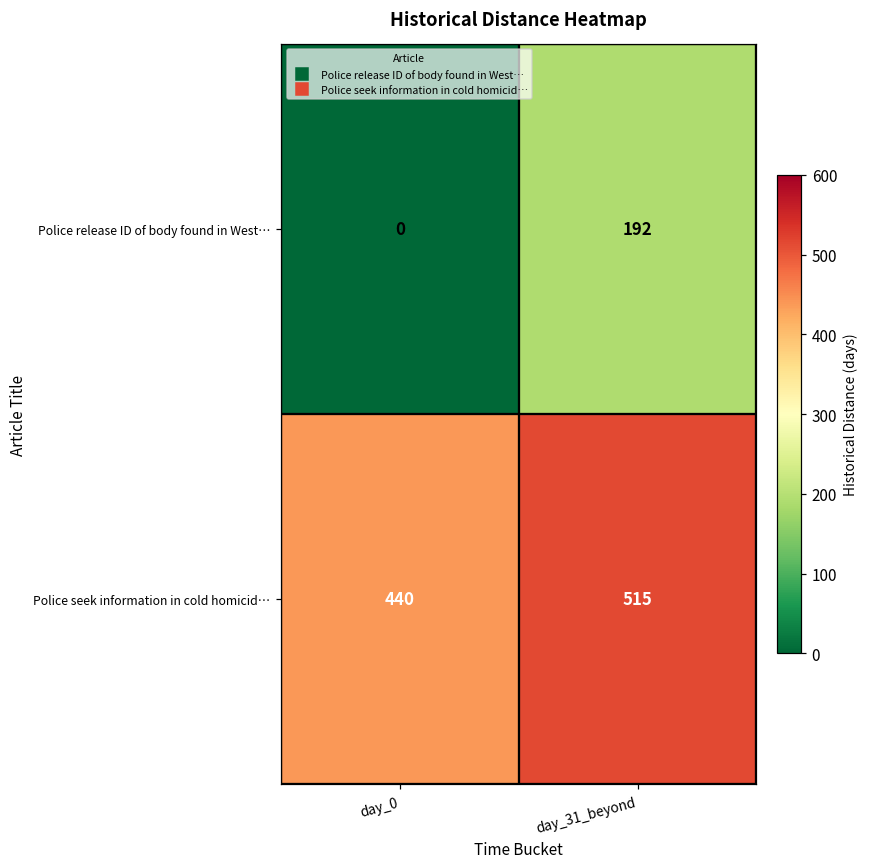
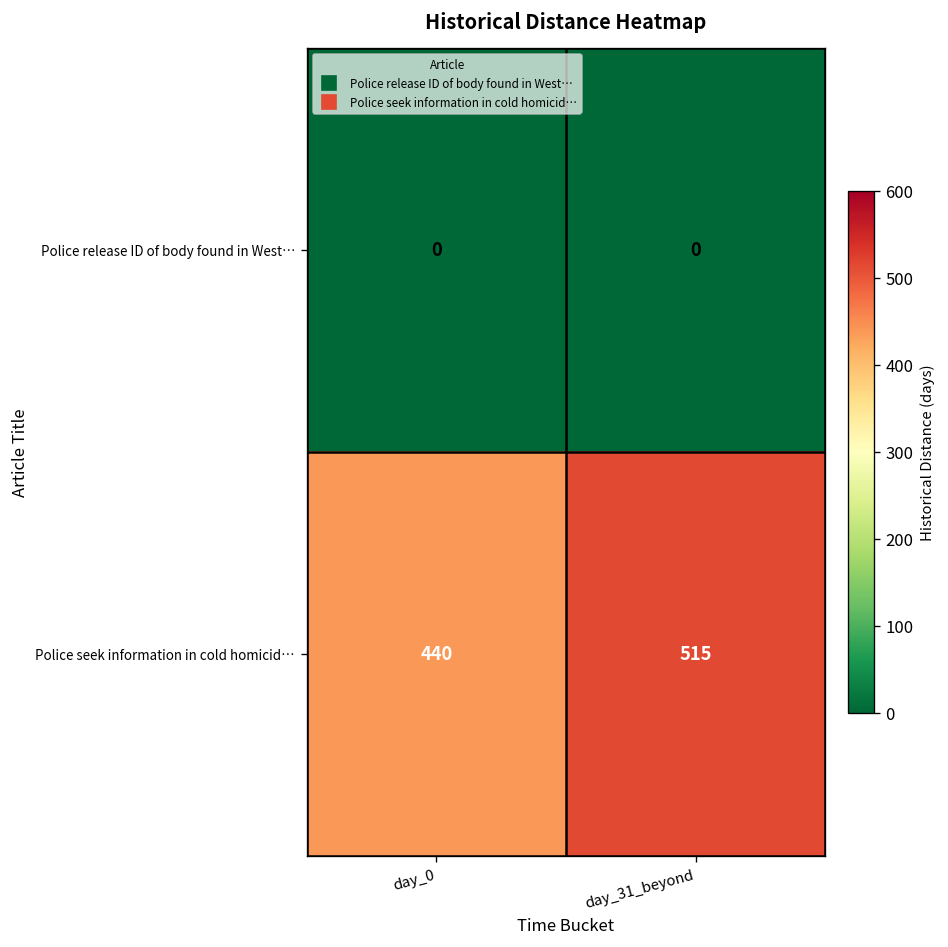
Police release ID of body found in West…, day_31_beyond: 192 -> 0
